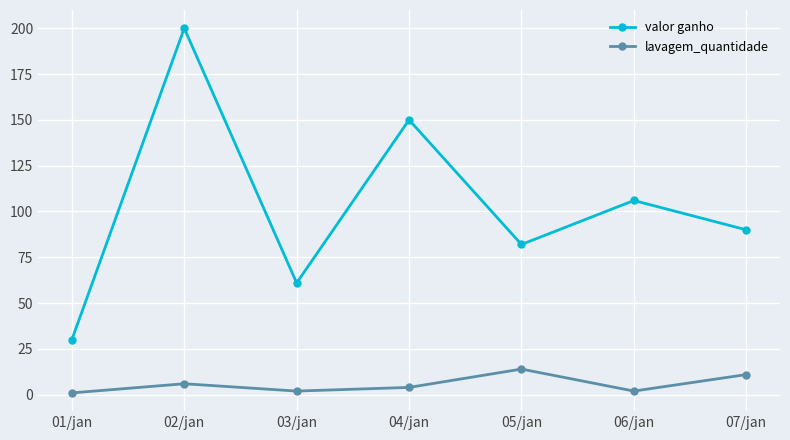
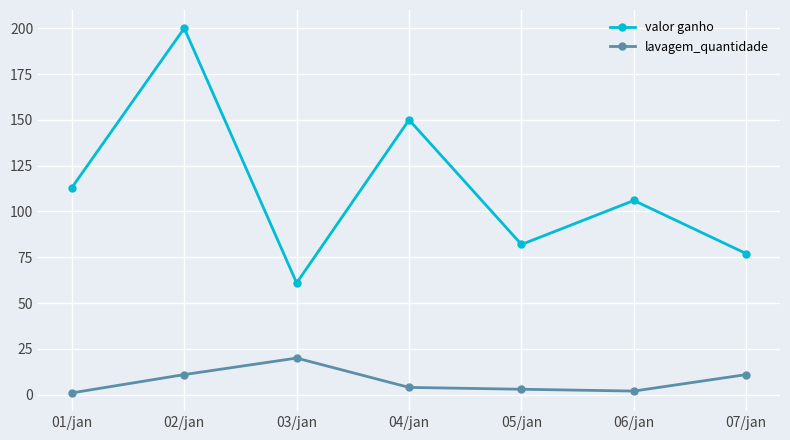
valor ganho, 01/jan: 30 -> 113
lavagem_quantidade, 02/jan: 6 -> 11
lavagem_quantidade, 03/jan: 2 -> 20
lavagem_quantidade, 05/jan: 14 -> 3
valor ganho, 07/jan: 90 -> 77
